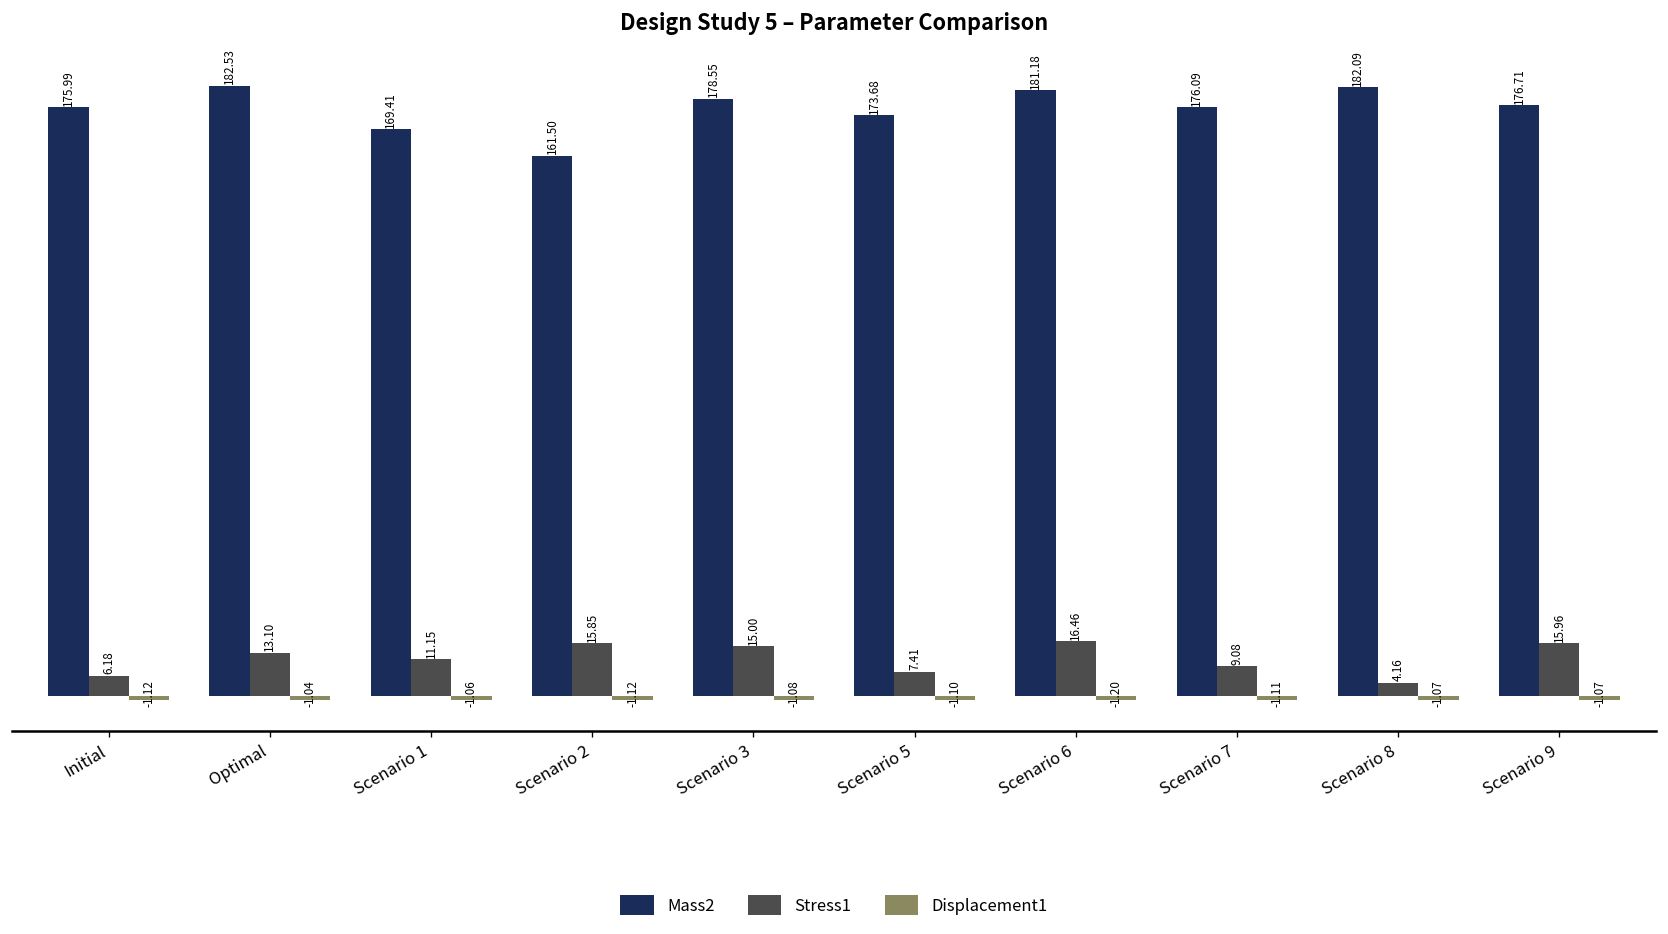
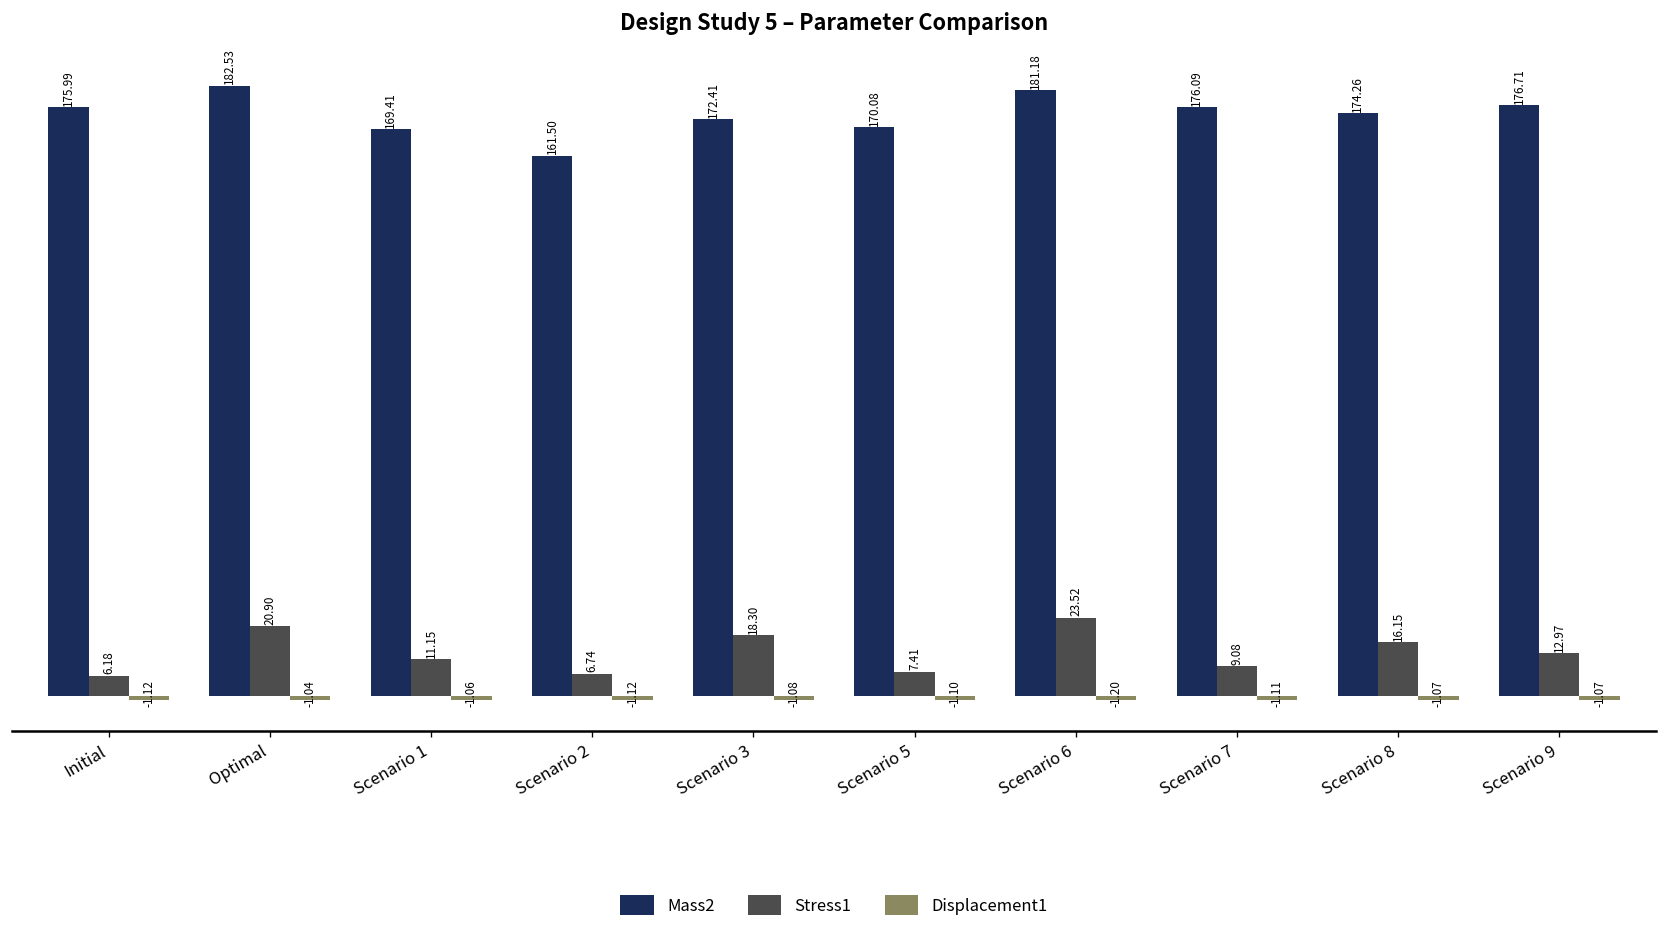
Stress1, Optimal: 13.10 -> 20.90
Stress1, Scenario 2: 15.85 -> 6.74
Mass2, Scenario 3: 178.55 -> 172.41
Stress1, Scenario 3: 15.00 -> 18.30
Mass2, Scenario 5: 173.68 -> 170.08
Stress1, Scenario 6: 16.46 -> 23.52
Mass2, Scenario 8: 182.09 -> 174.26
Stress1, Scenario 8: 4.16 -> 16.15
Stress1, Scenario 9: 15.96 -> 12.97
